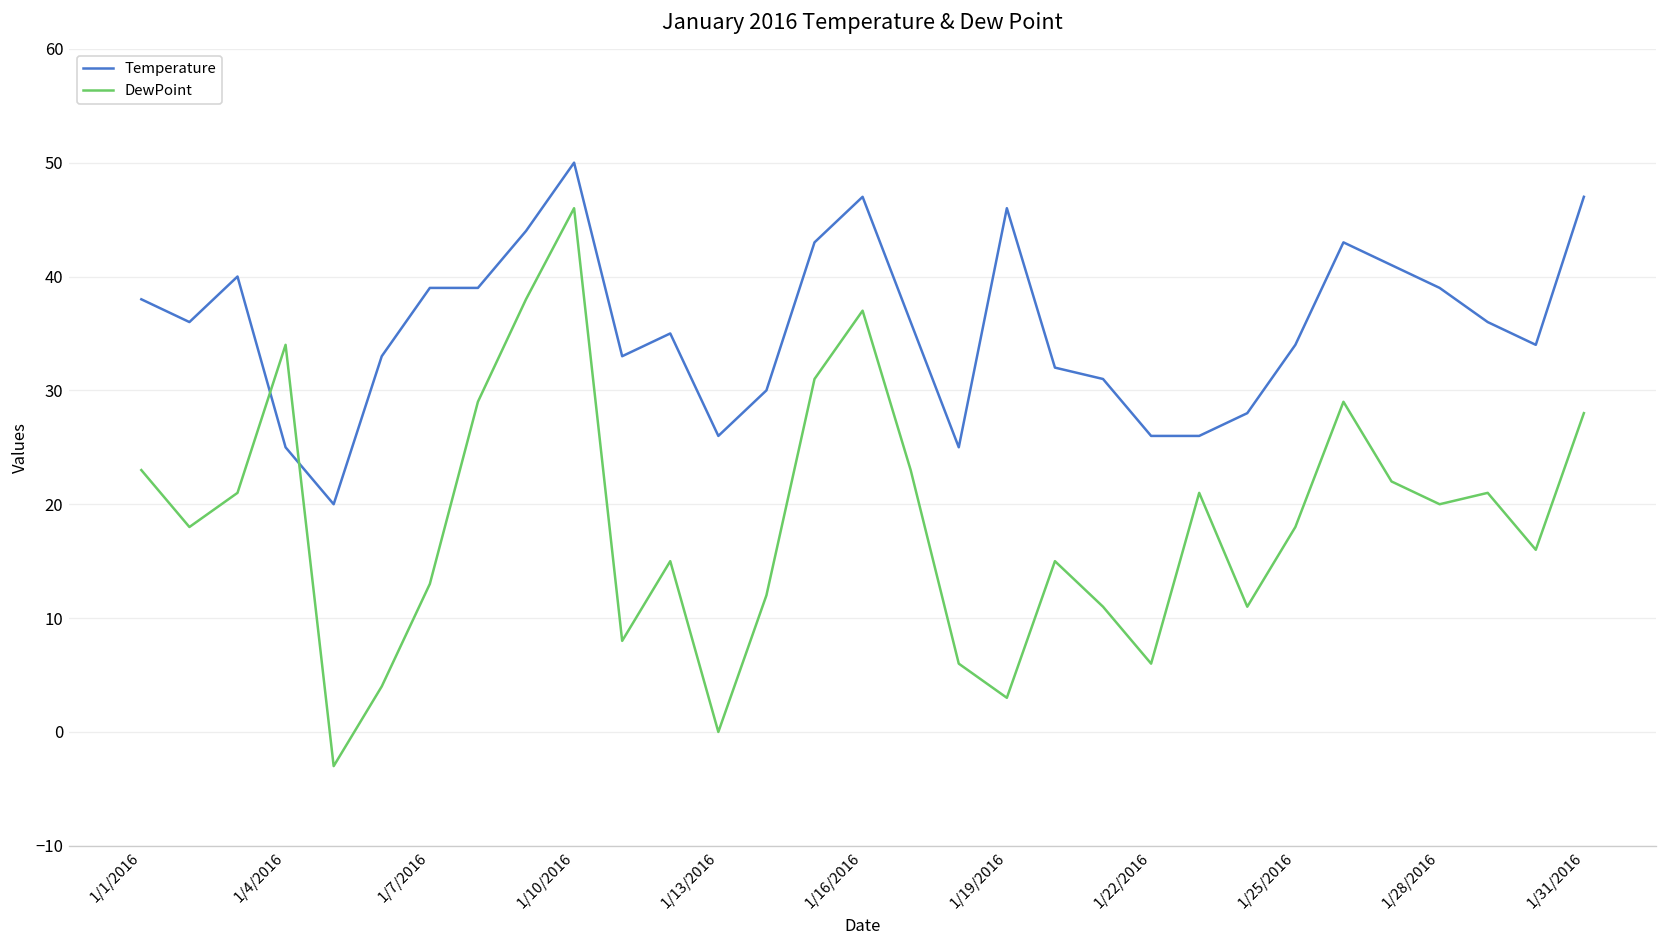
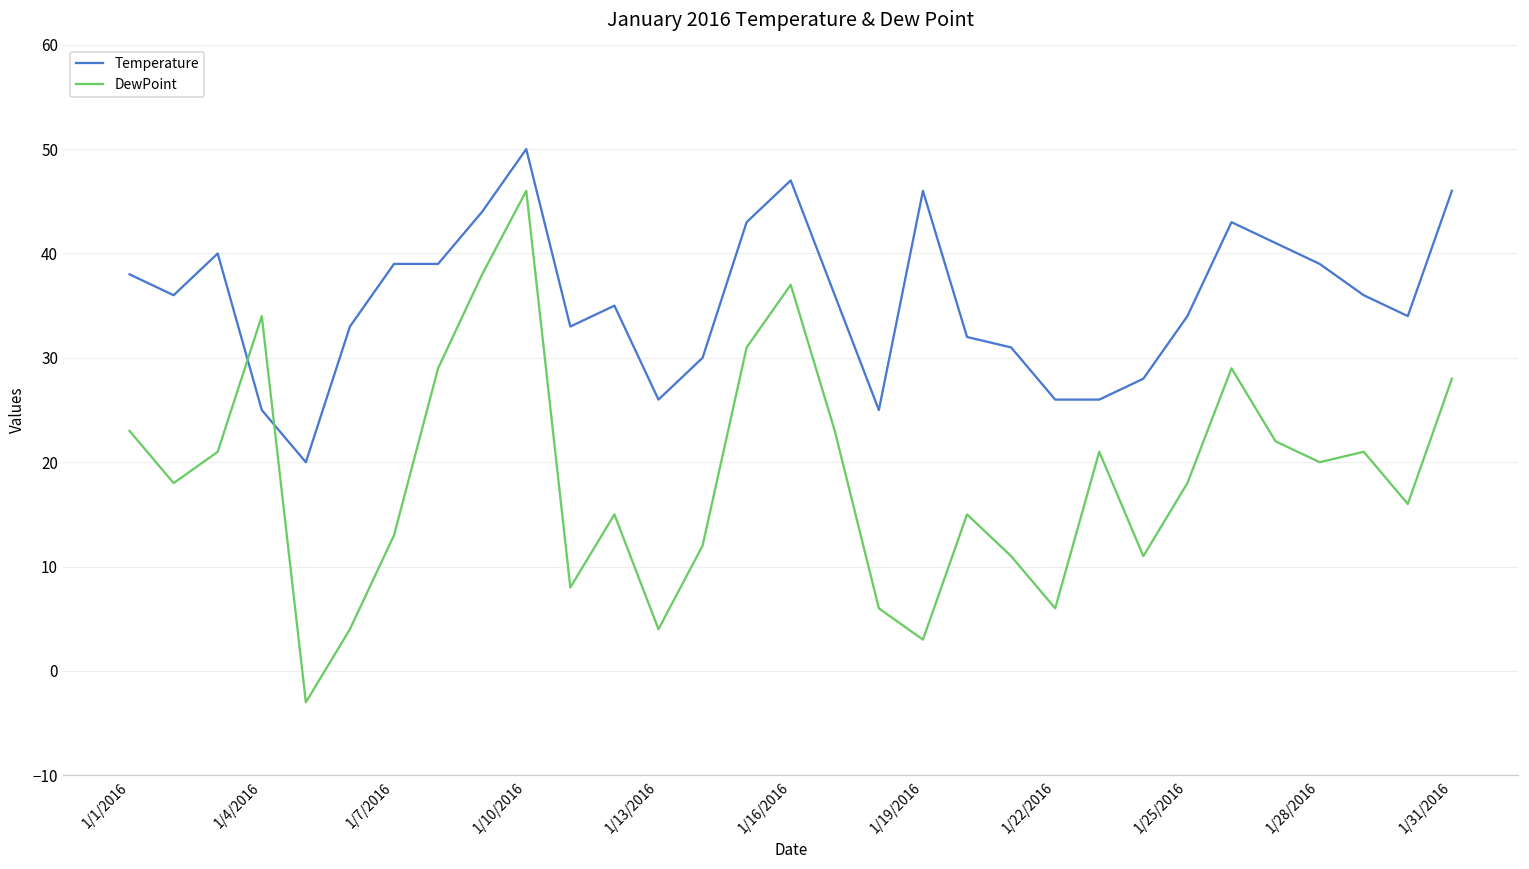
DewPoint, 1/13/2016: 0 -> 4
Temperature, 1/31/2016: 47 -> 46
